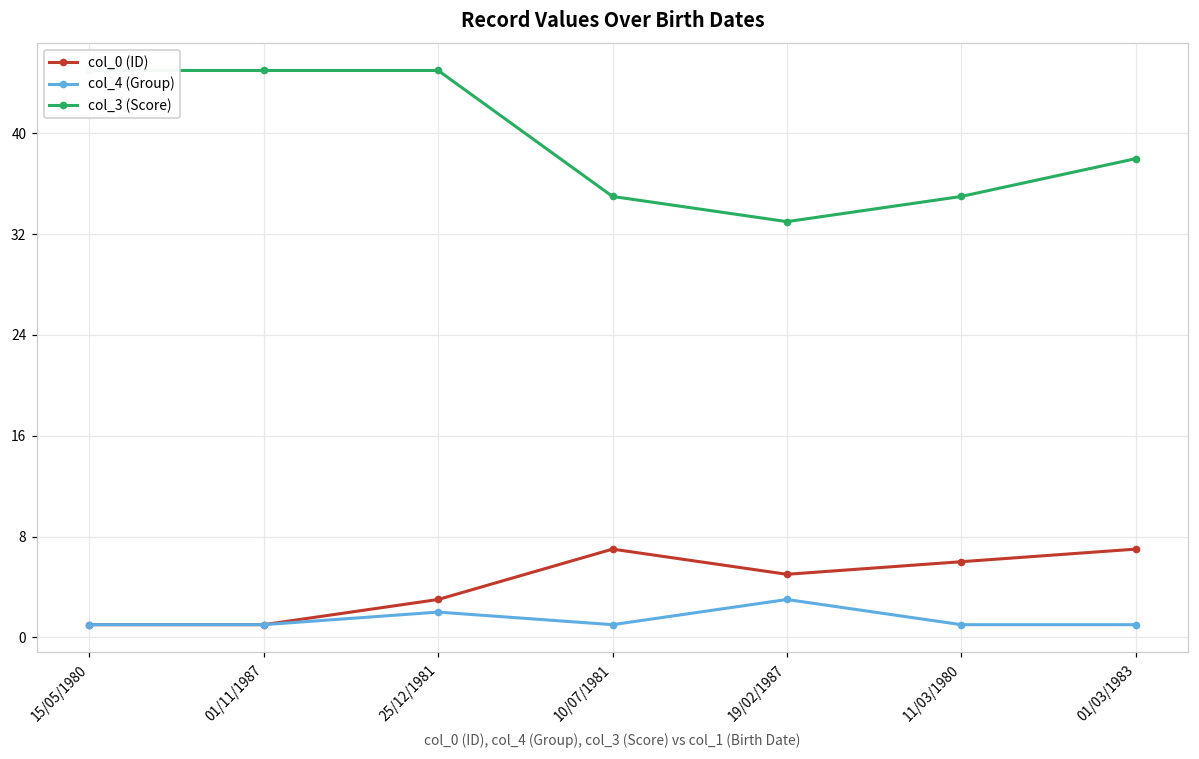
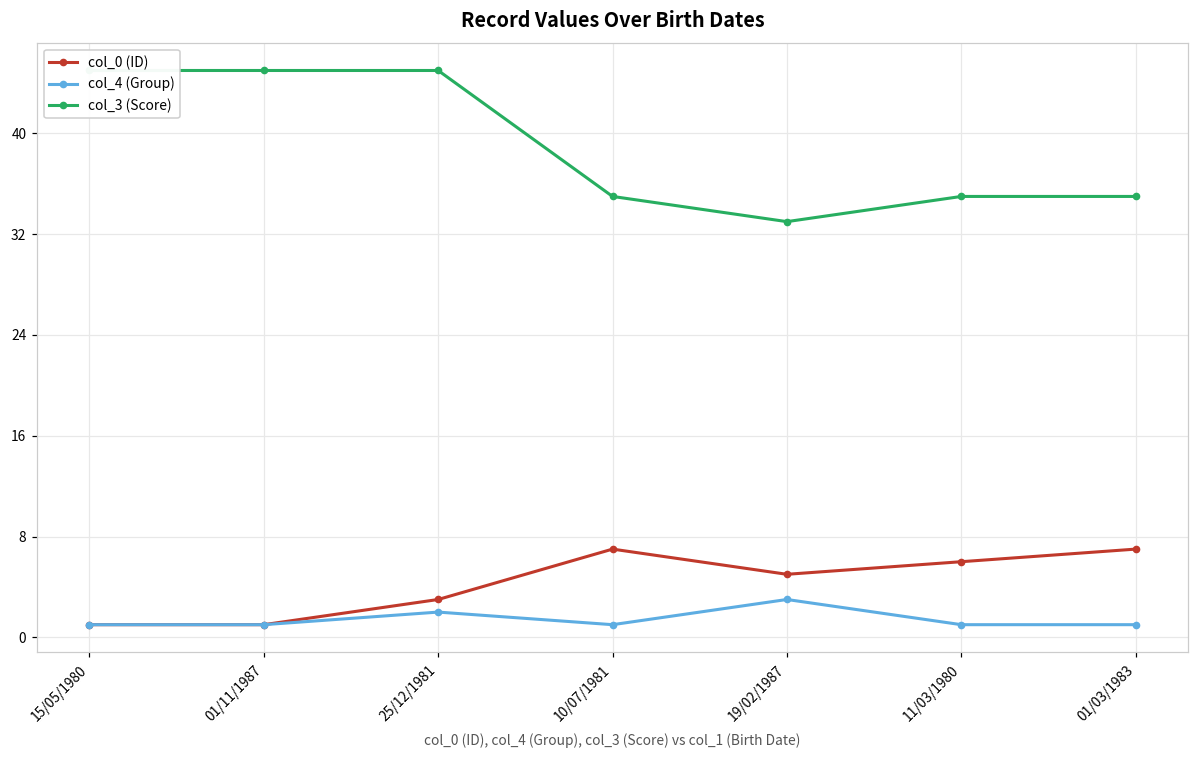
col_3 (Score), 01/03/1983: 38 -> 35
